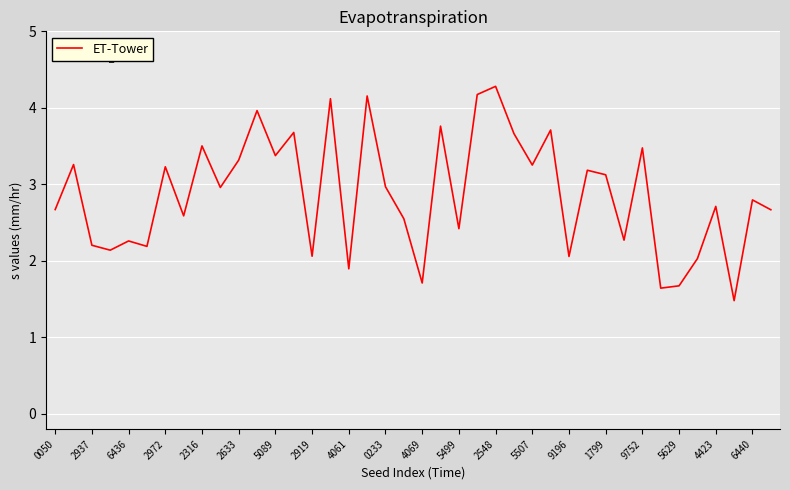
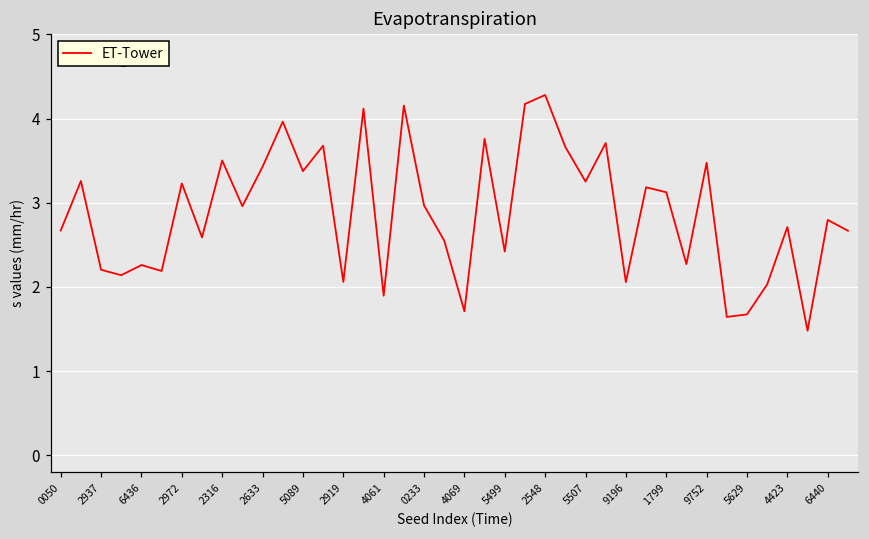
2633: 3.3 -> 3.4
